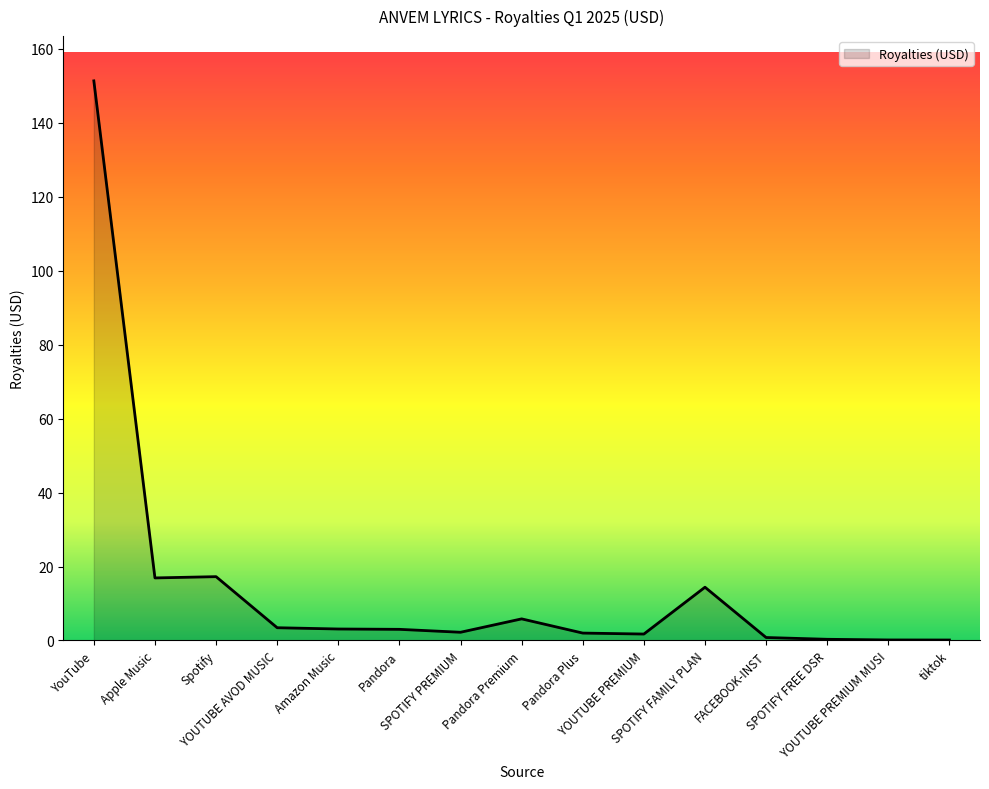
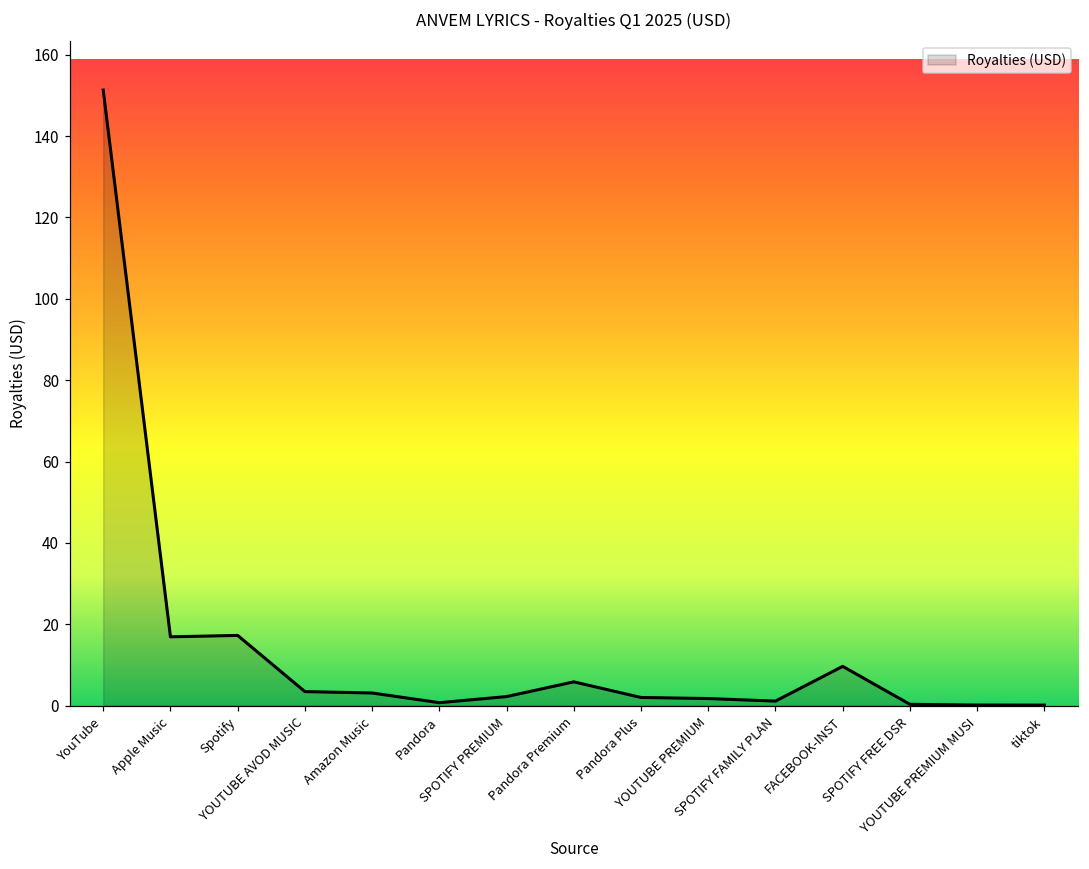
Pandora: 3 -> 1
SPOTIFY FAMILY PLAN: 14 -> 1
FACEBOOK-INST: 1 -> 10
